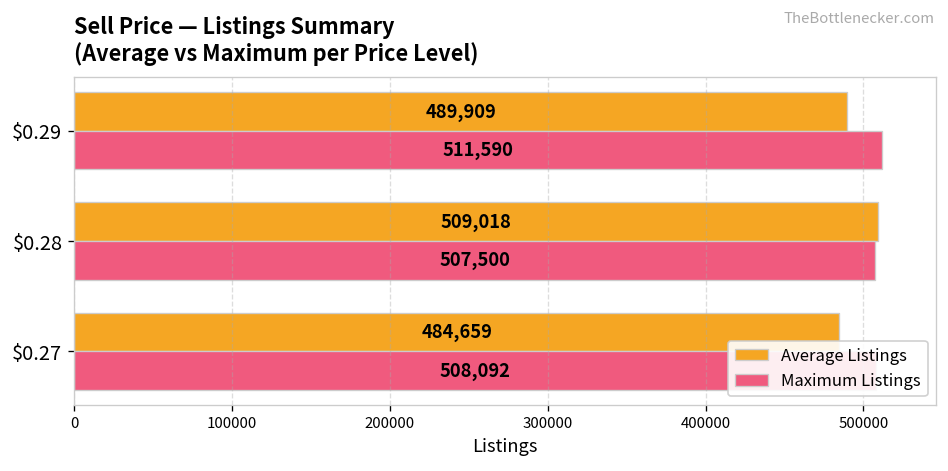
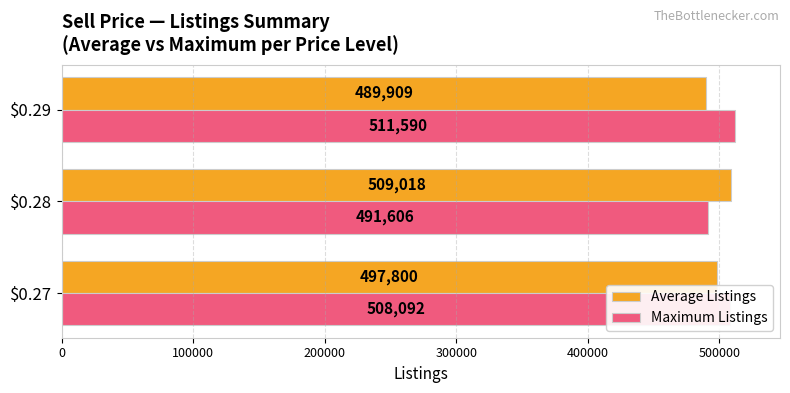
Maximum Listings, $0.28: 507,500 -> 491,606
Average Listings, $0.27: 484,659 -> 497,800
